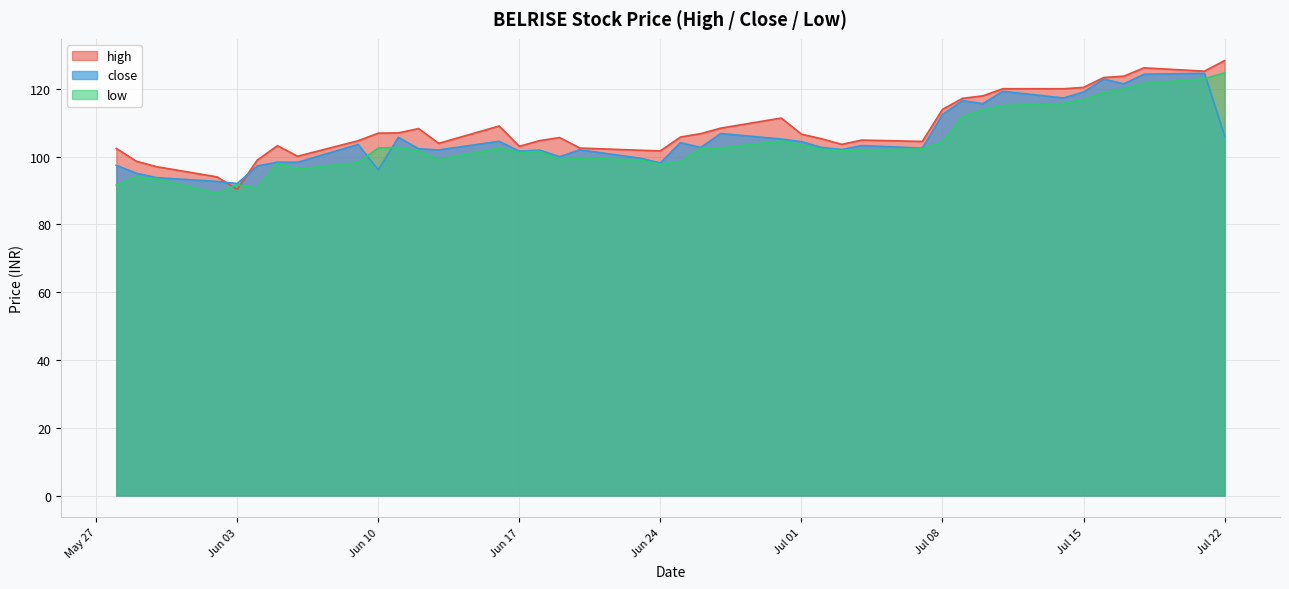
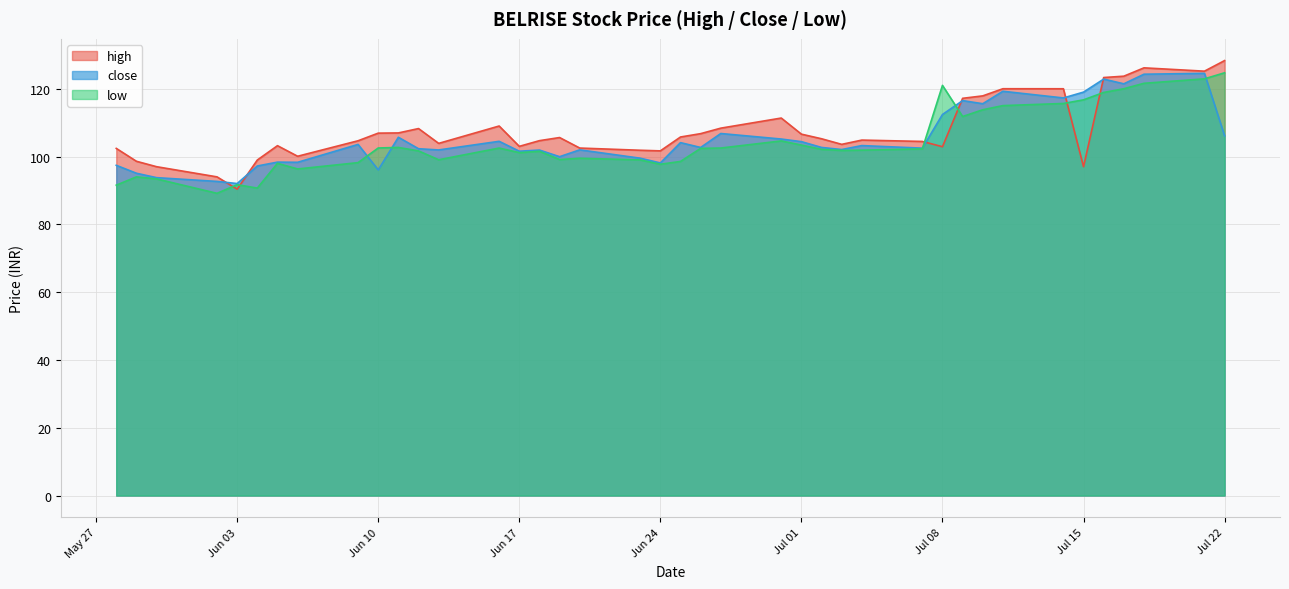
high, Jul 08: 114 -> 103
low, Jul 08: 104 -> 121
high, Jul 15: 120 -> 97
